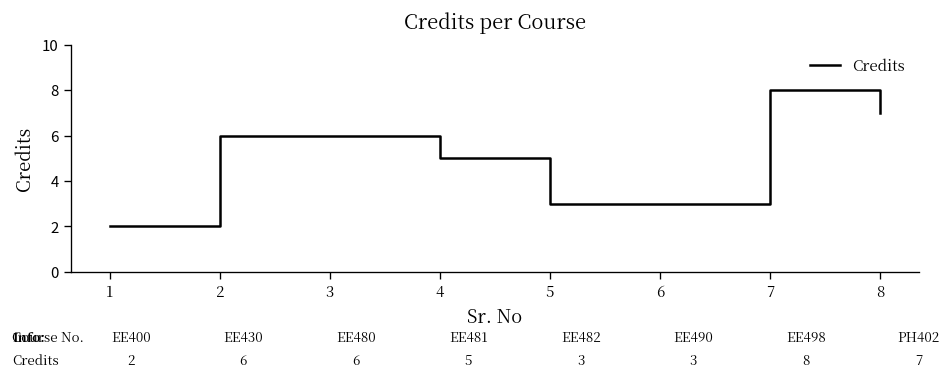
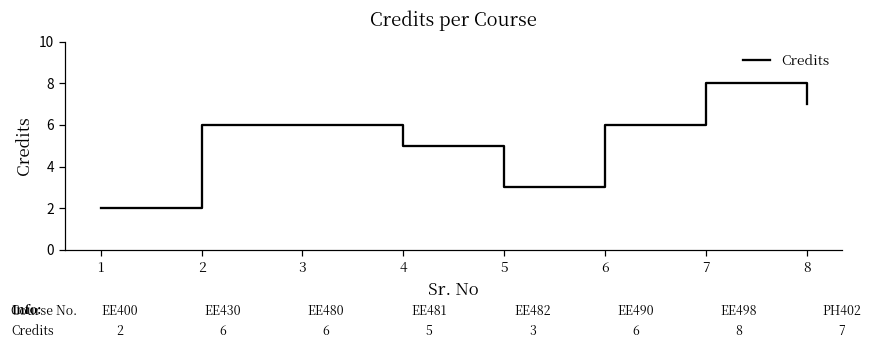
6: 3 -> 6
